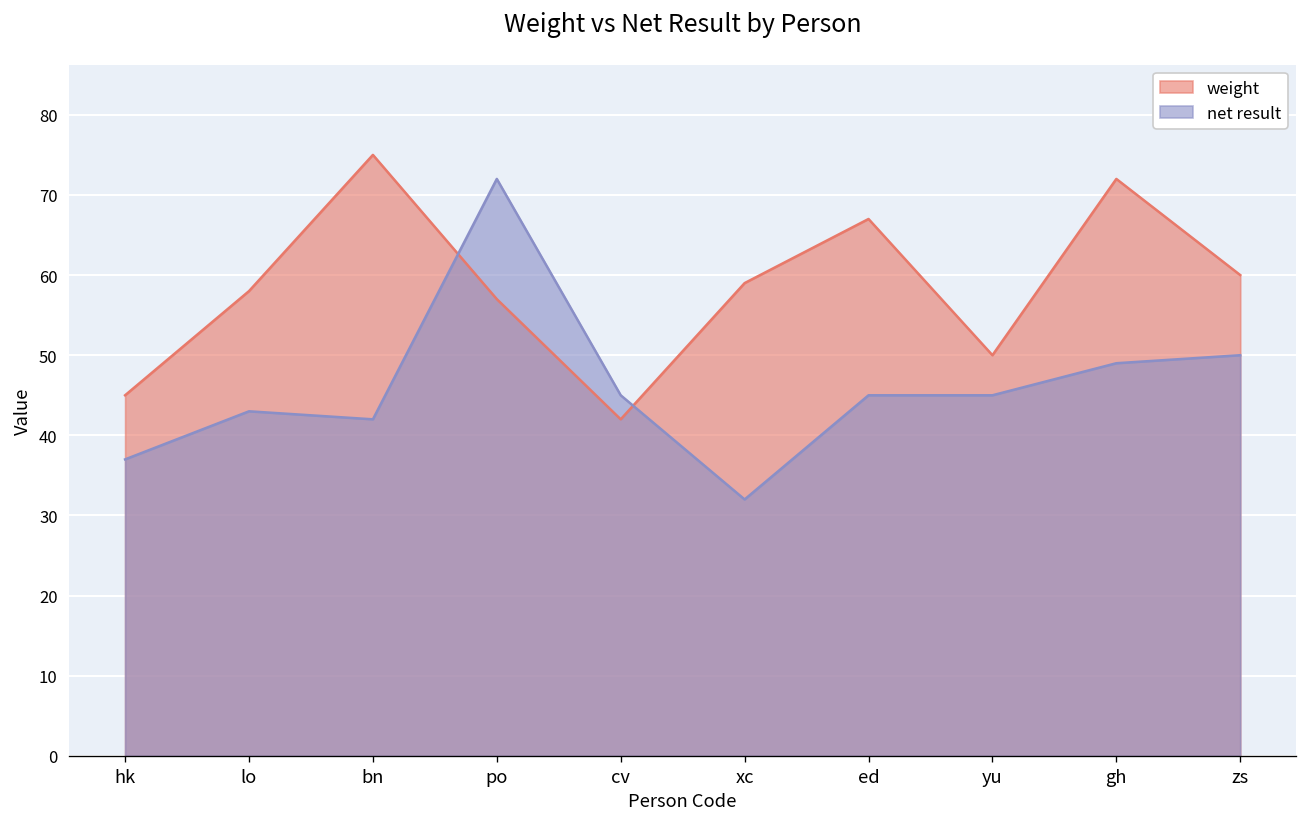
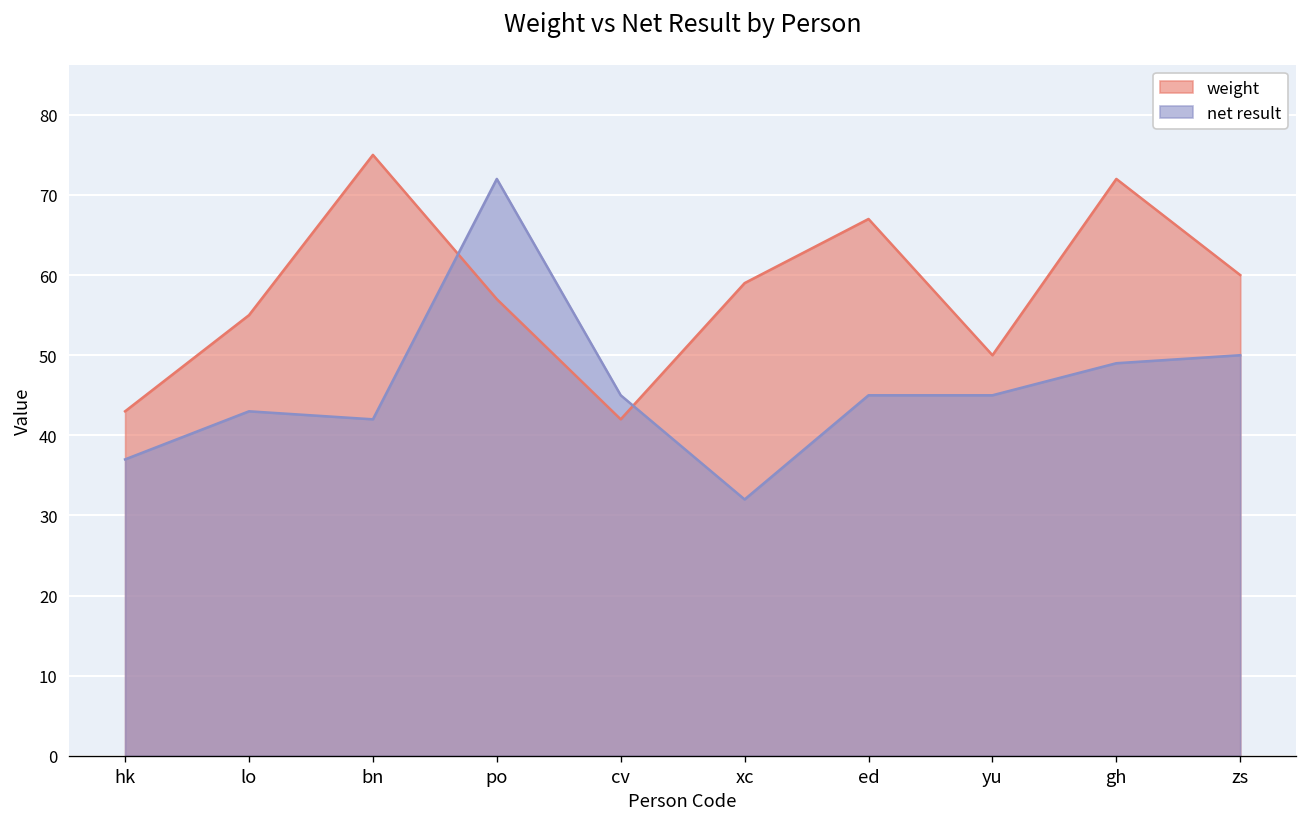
weight, hk: 45 -> 43
weight, lo: 58 -> 55
